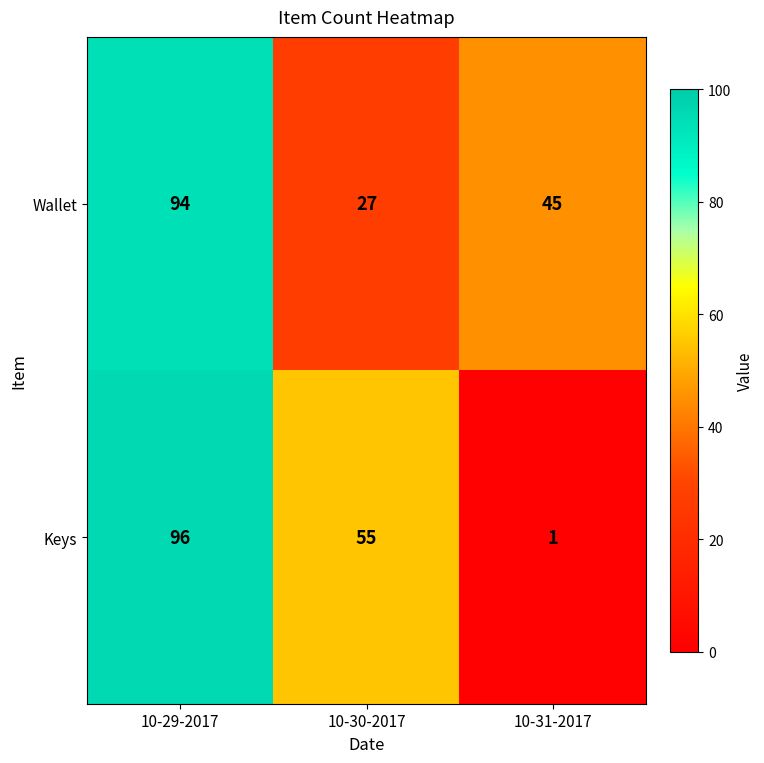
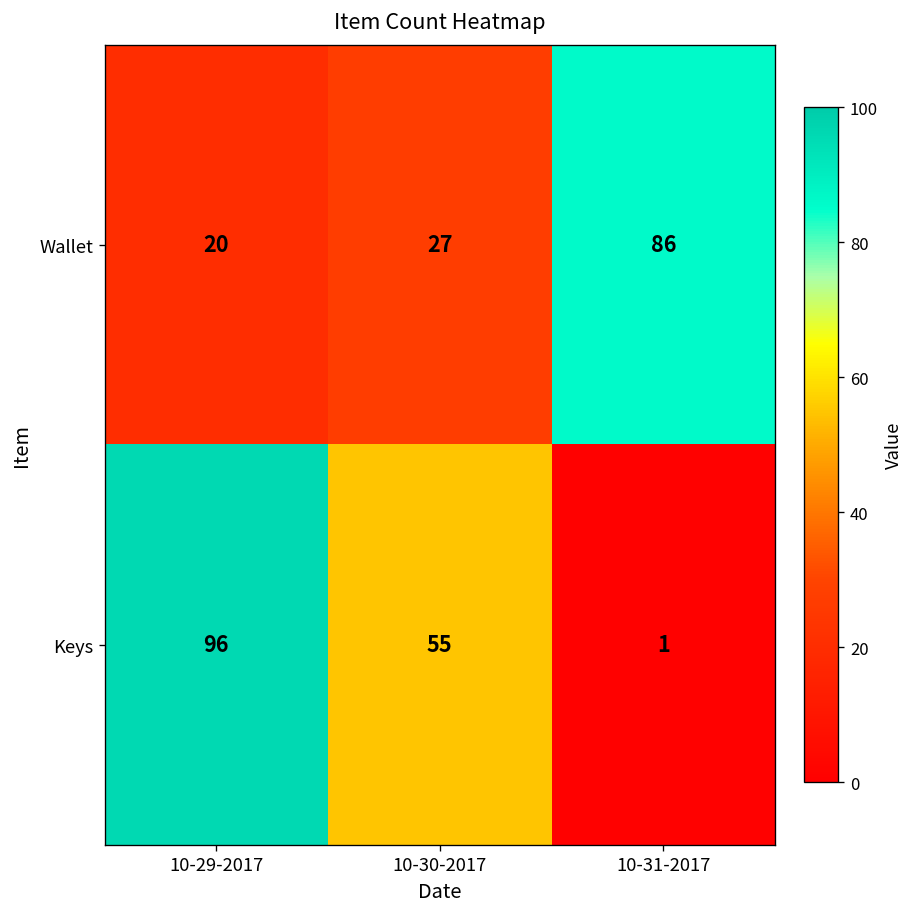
Wallet, 10-29-2017: 94 -> 20
Wallet, 10-31-2017: 45 -> 86
